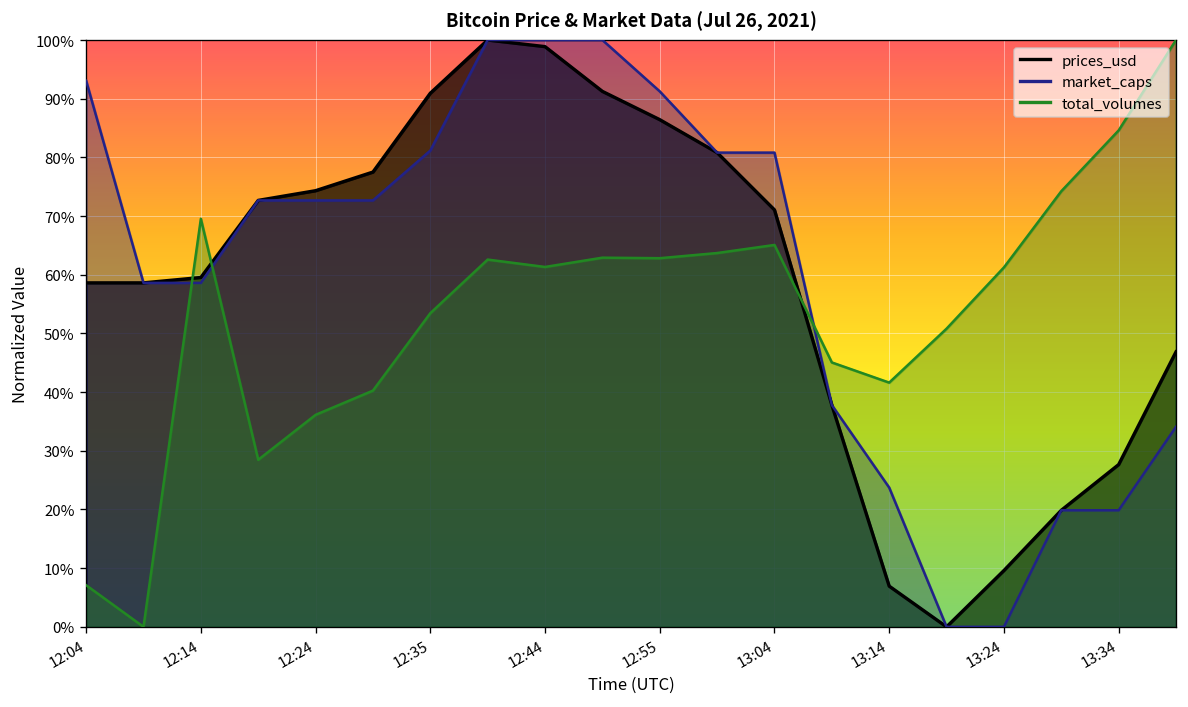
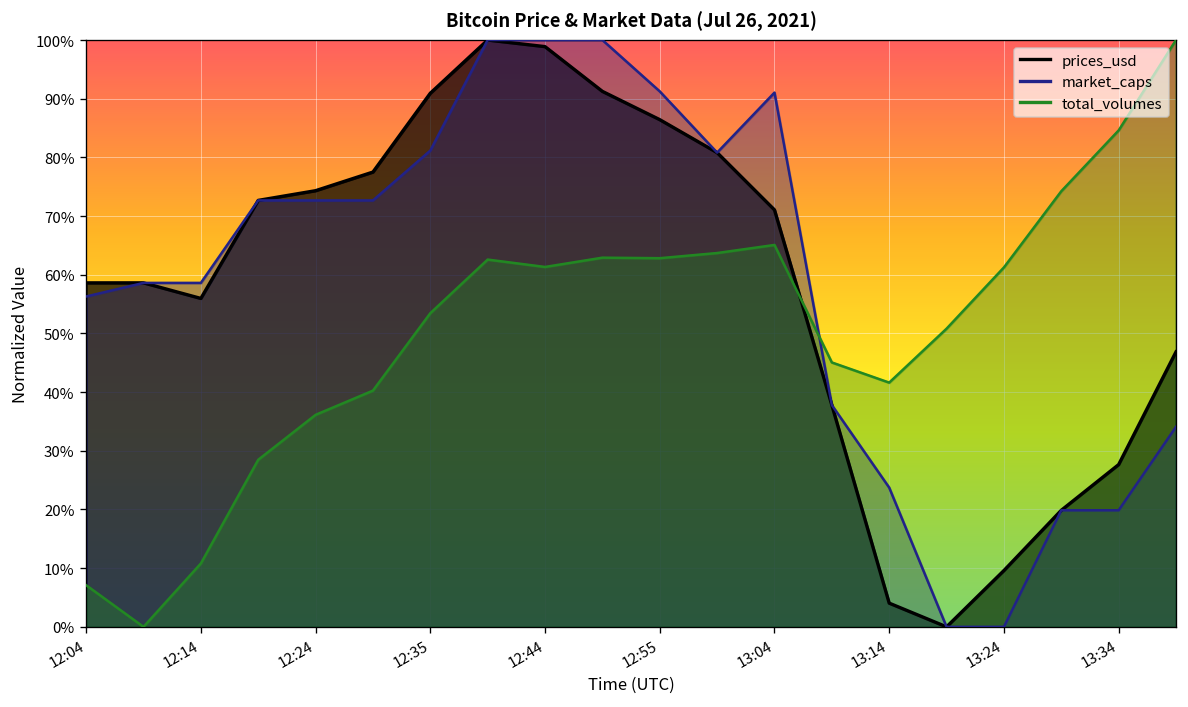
market_caps, 12:04: 93% -> 56%
prices_usd, 12:14: 60% -> 56%
total_volumes, 12:14: 70% -> 11%
market_caps, 13:04: 81% -> 91%
prices_usd, 13:14: 7% -> 4%
